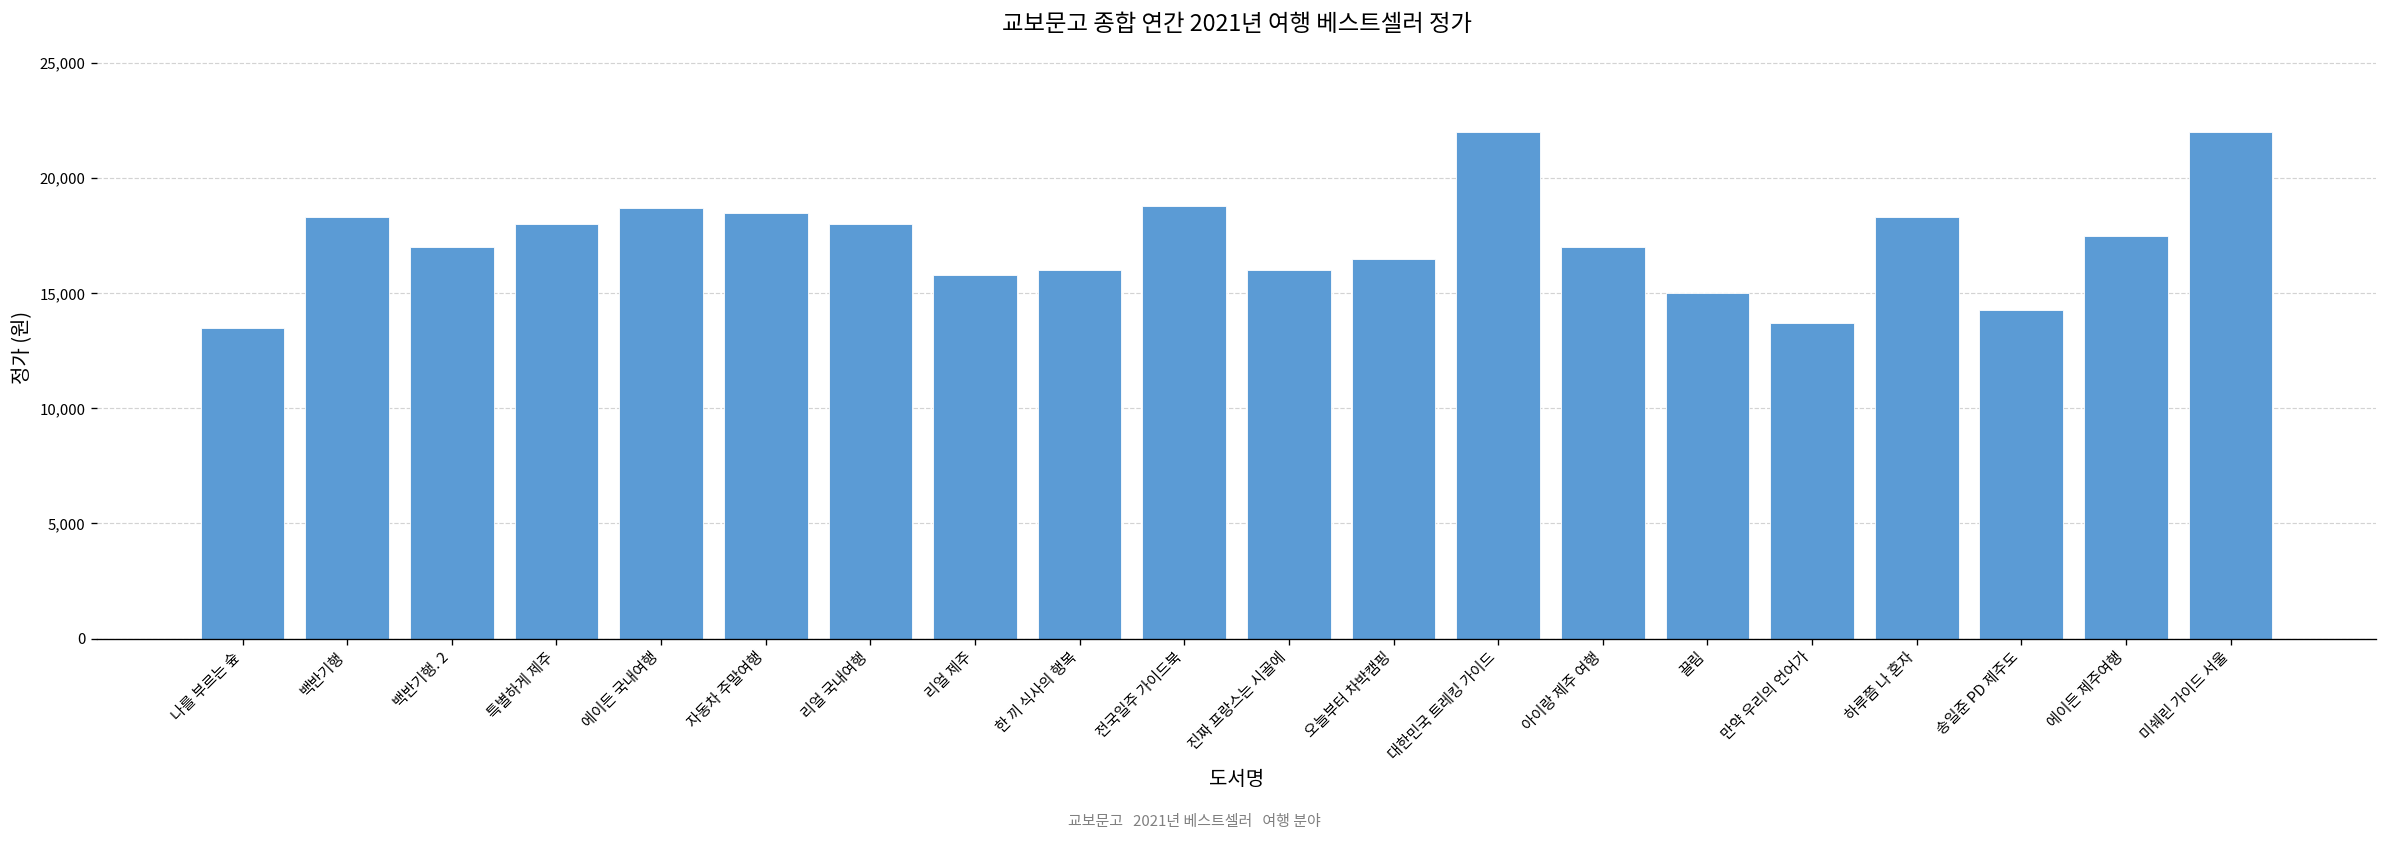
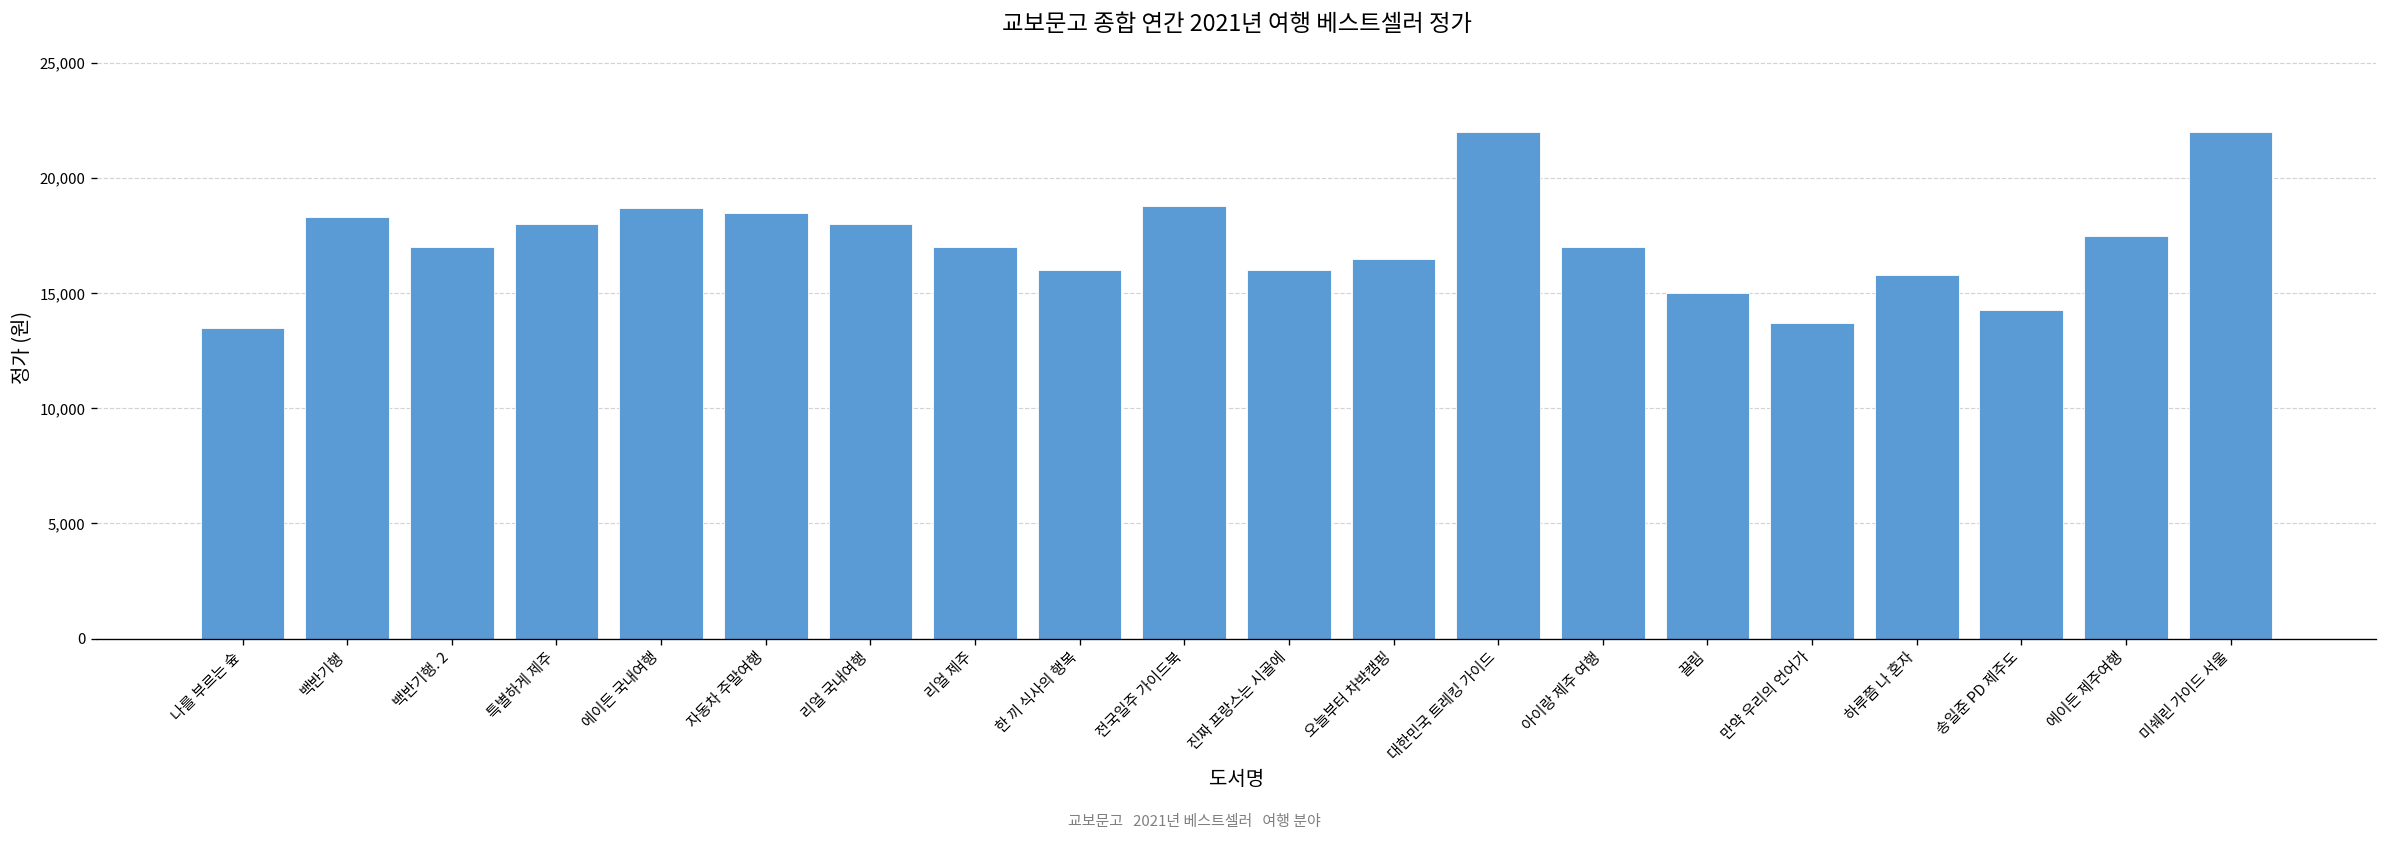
리얼 제주: 15,800 -> 17,000
하루쯤 나 혼자: 18,300 -> 15,800
